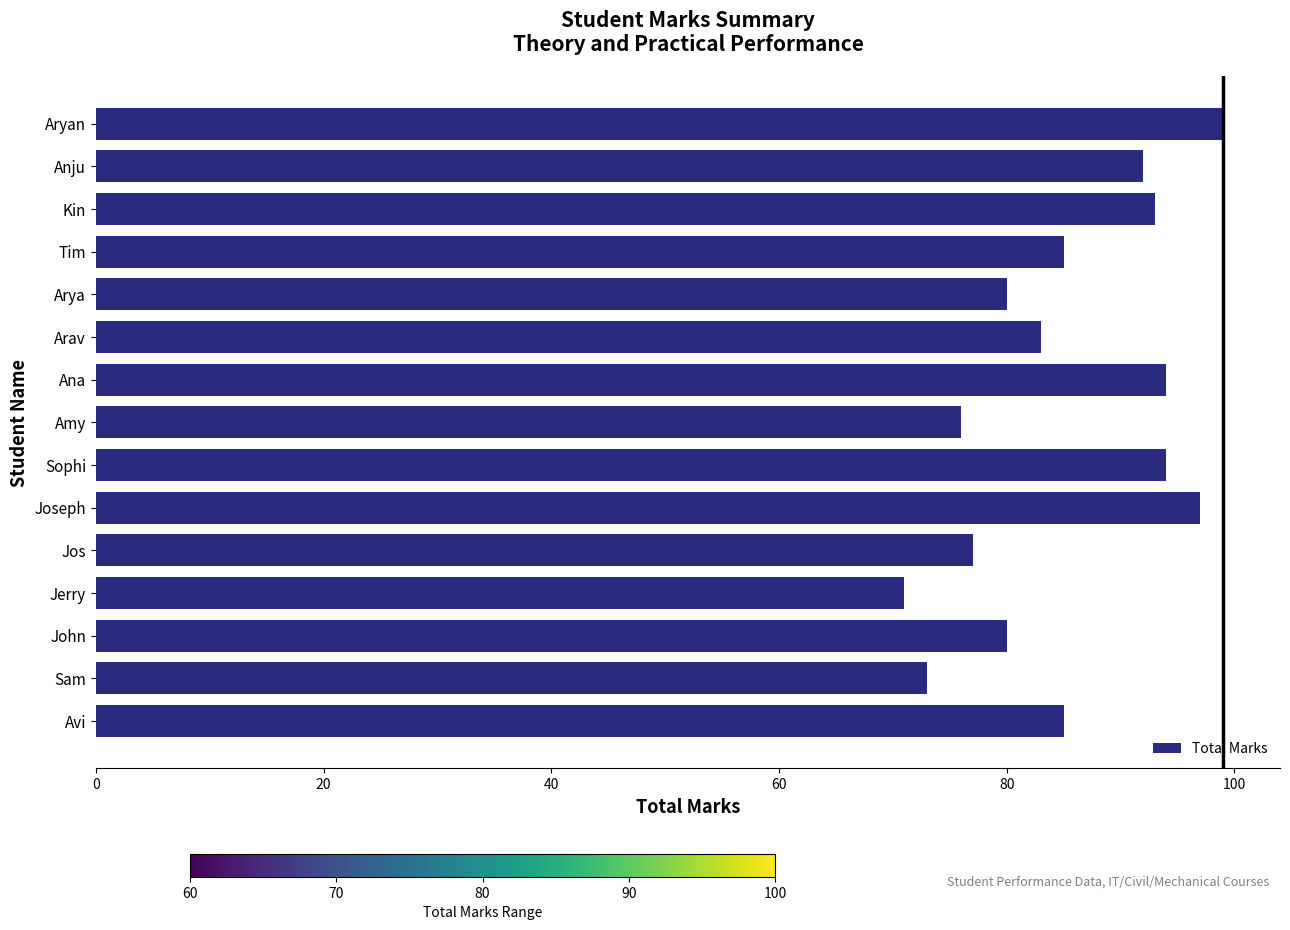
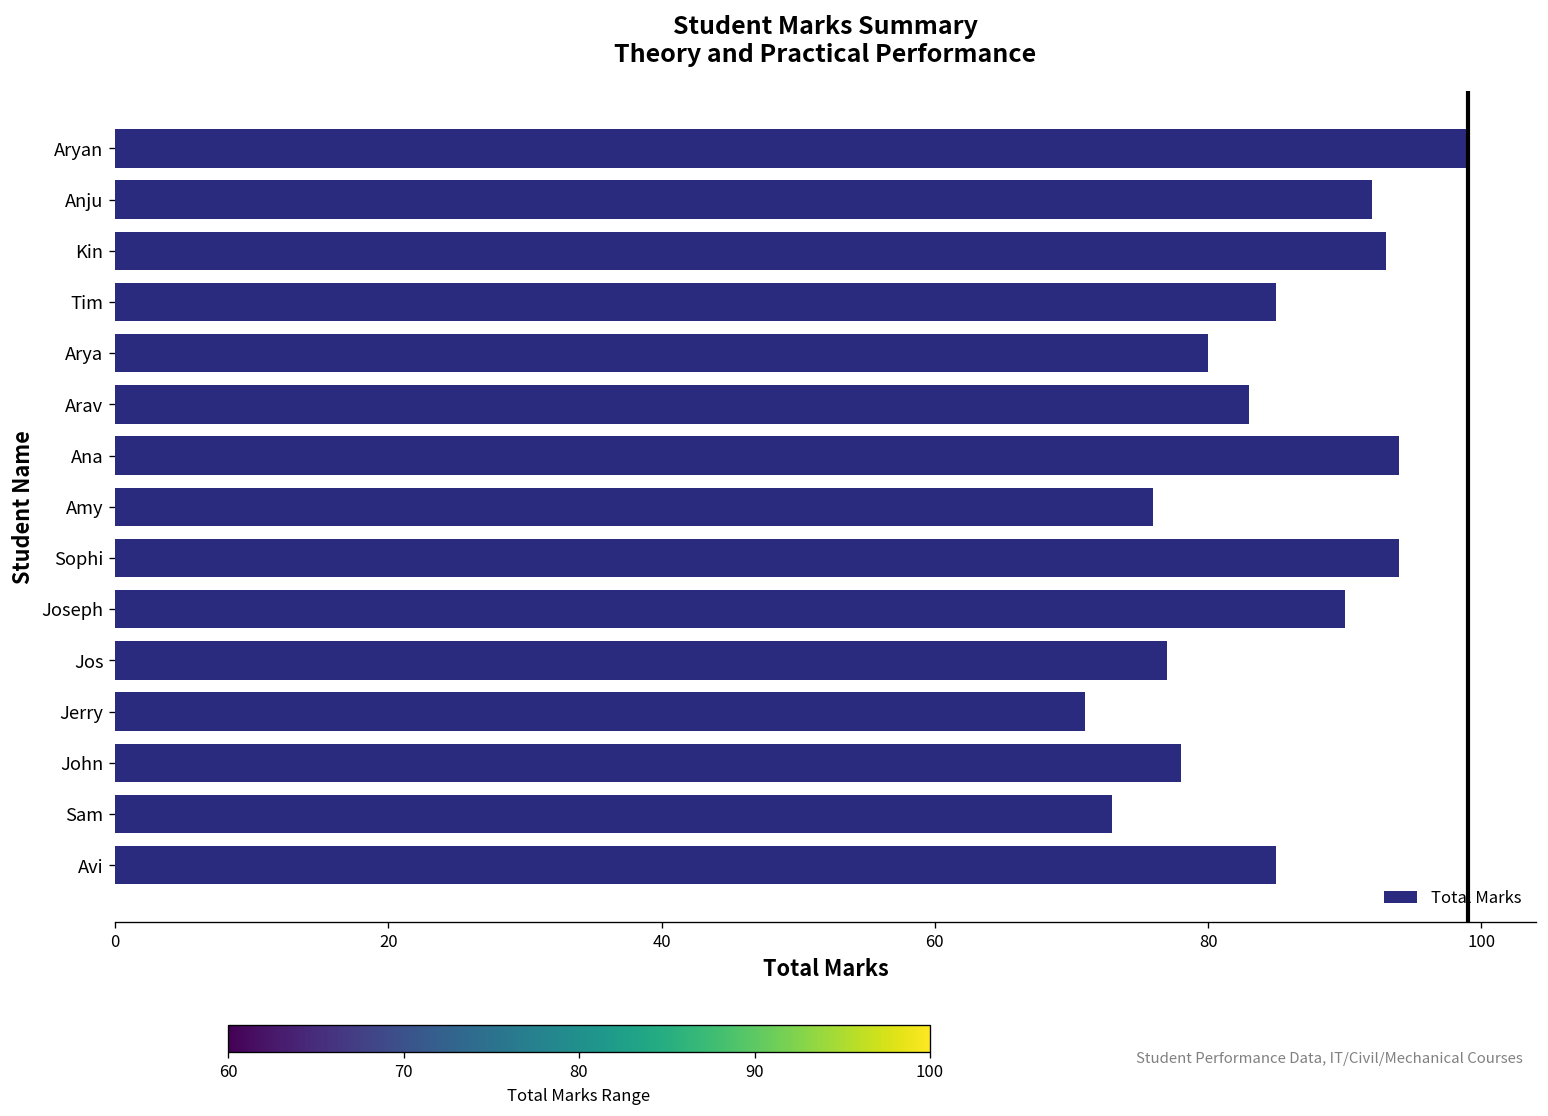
Joseph: 97 -> 90
John: 80 -> 78
